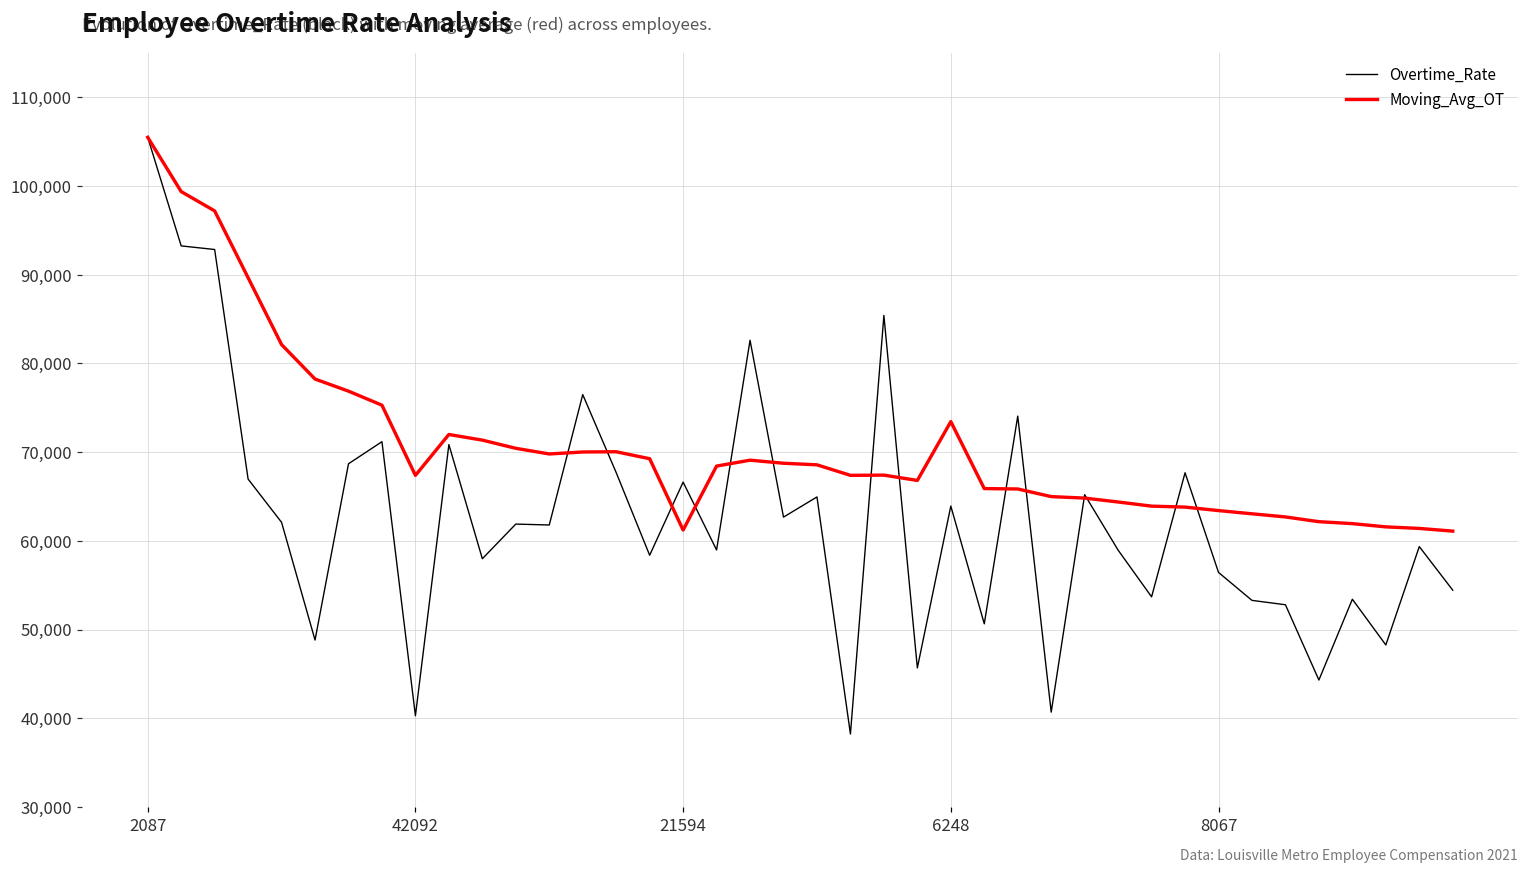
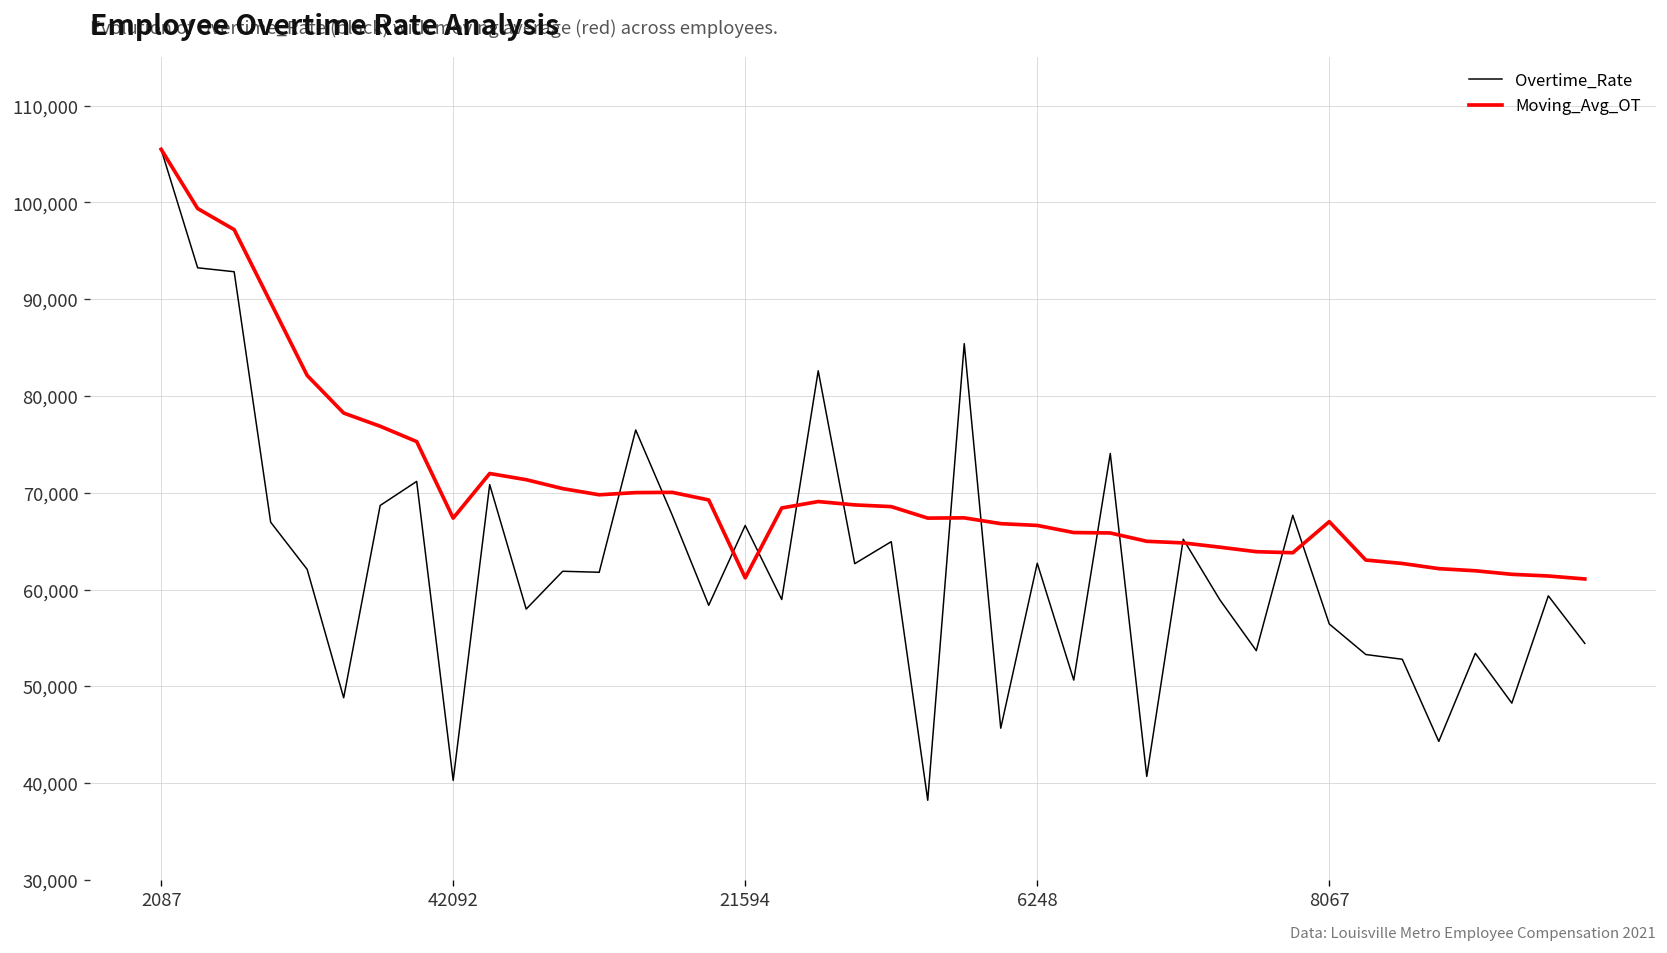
Overtime_Rate, 6248: 64,000 -> 63,000
Moving_Avg_OT, 6248: 73,000 -> 67,000
Moving_Avg_OT, 8067: 63,000 -> 67,000
